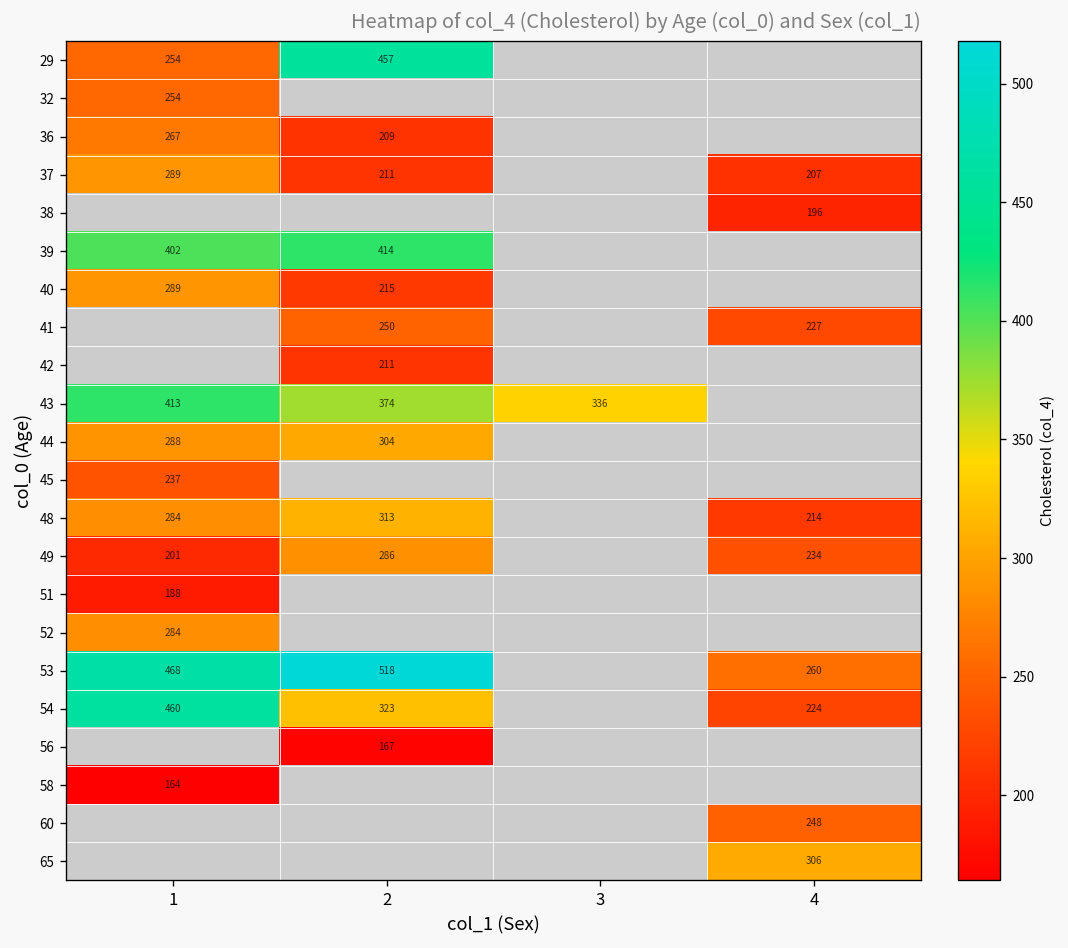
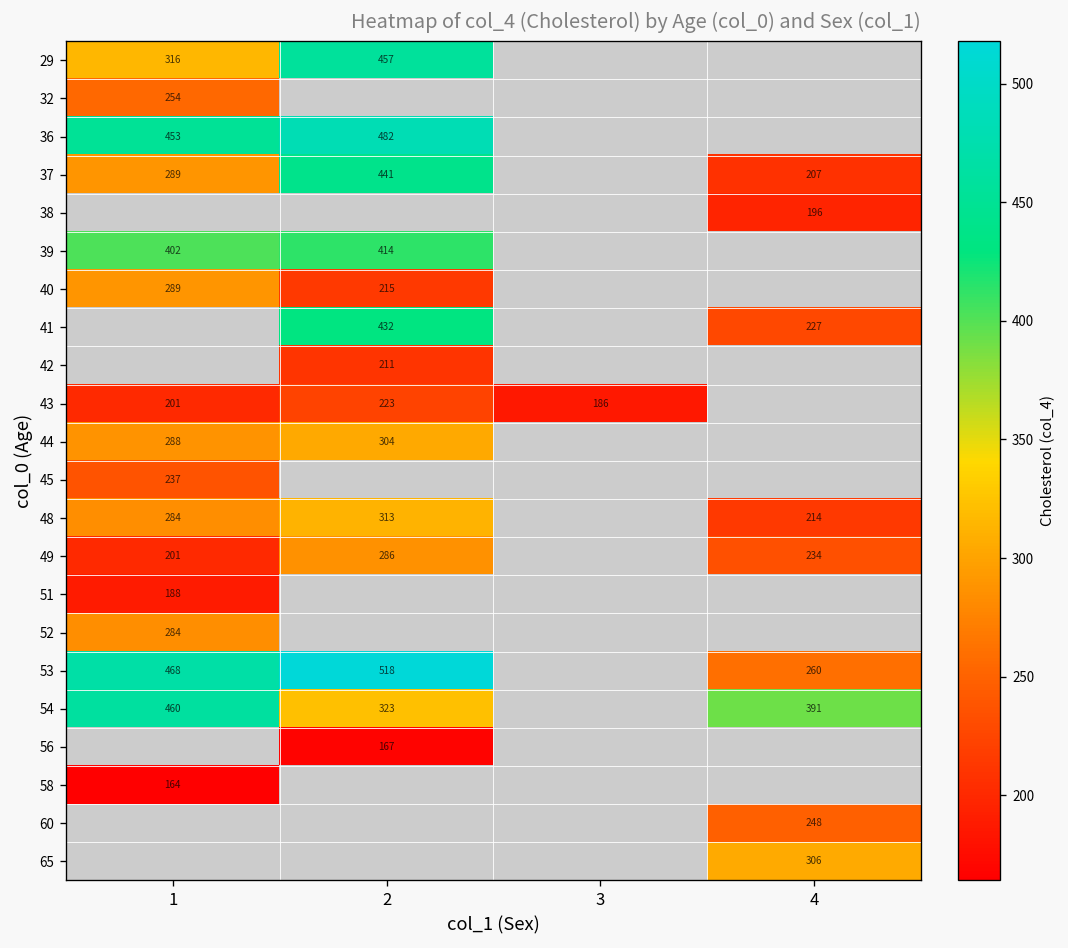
29, 1: 254 -> 316
36, 1: 267 -> 453
36, 2: 209 -> 482
37, 2: 211 -> 441
41, 2: 250 -> 432
43, 1: 413 -> 201
43, 2: 374 -> 223
43, 3: 336 -> 186
54, 4: 224 -> 391
